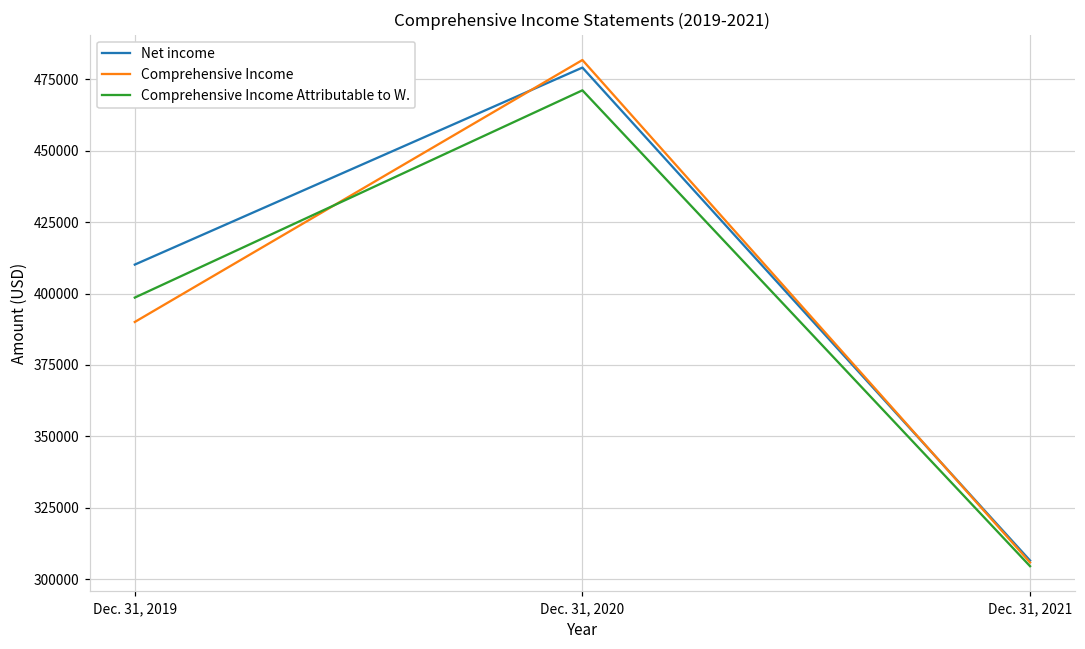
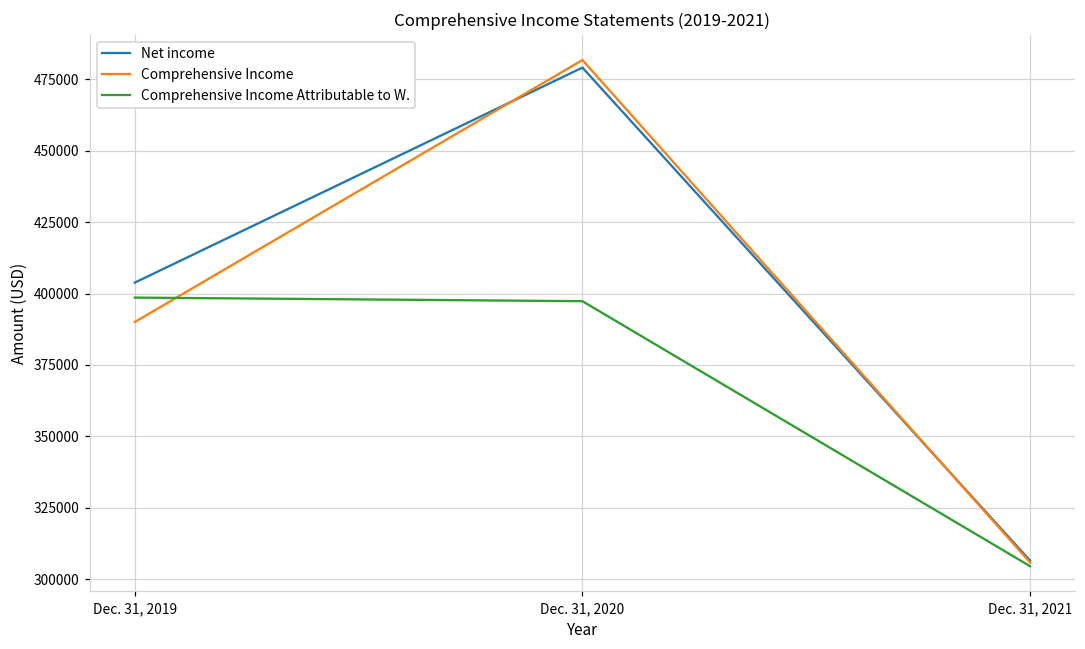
Net income, Dec. 31, 2019: 410000 -> 404000
Comprehensive Income Attributable to W., Dec. 31, 2020: 471000 -> 397000
